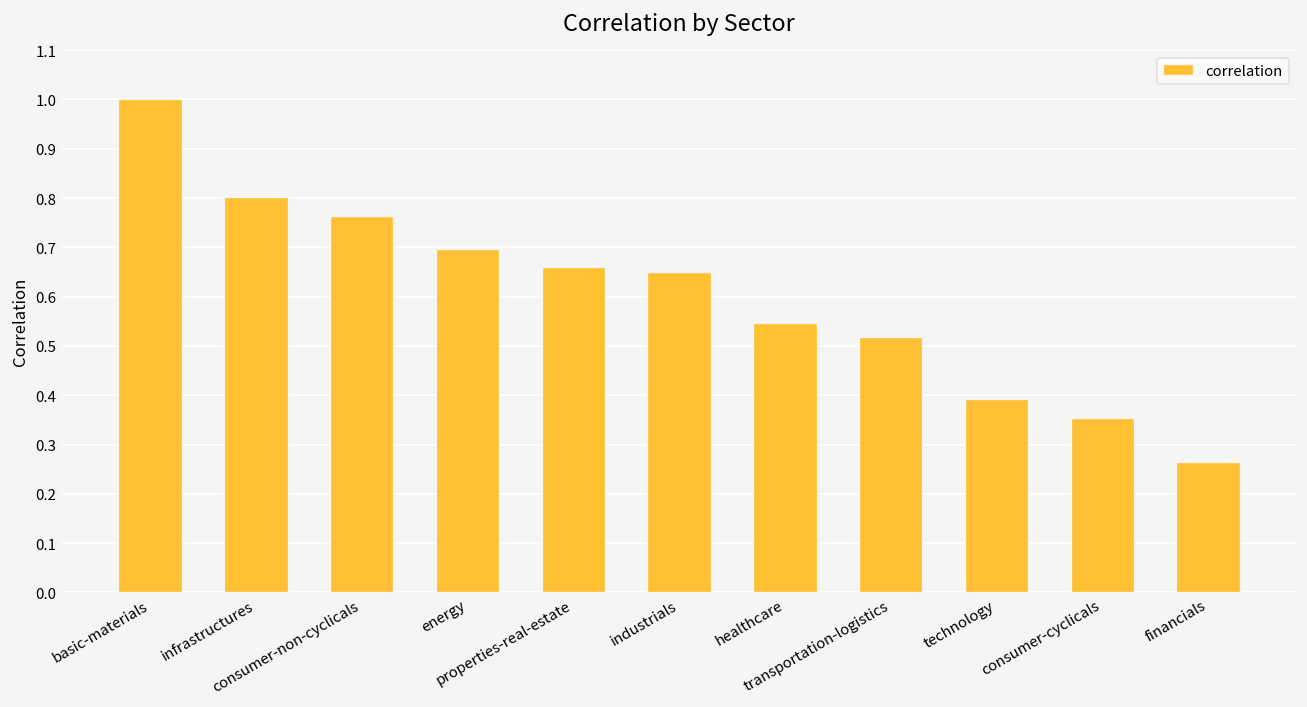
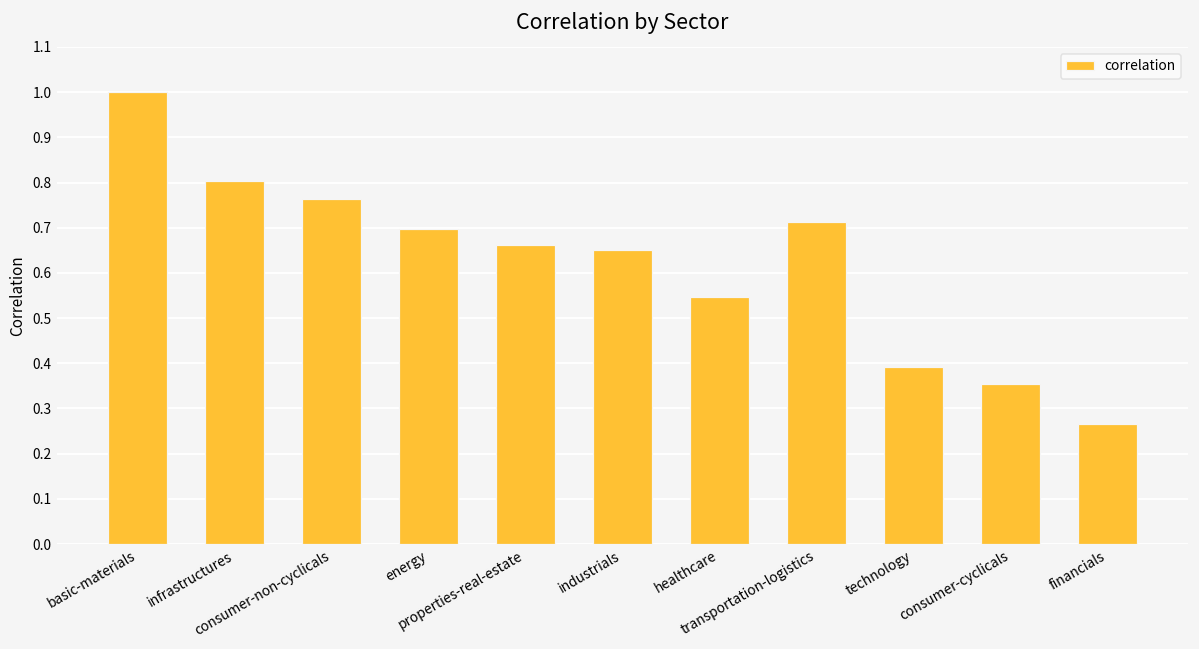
transportation-logistics: 0.52 -> 0.71
